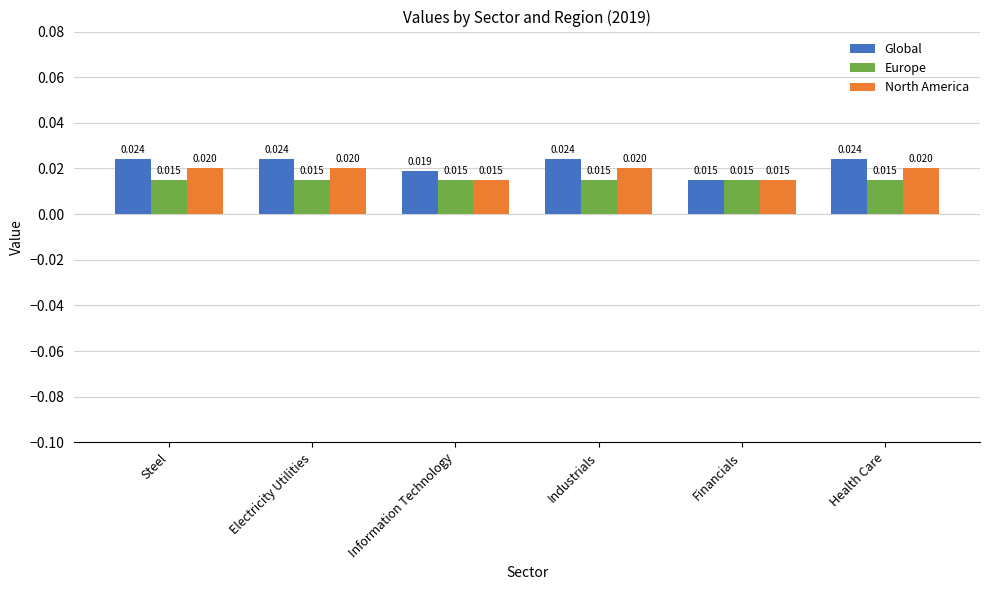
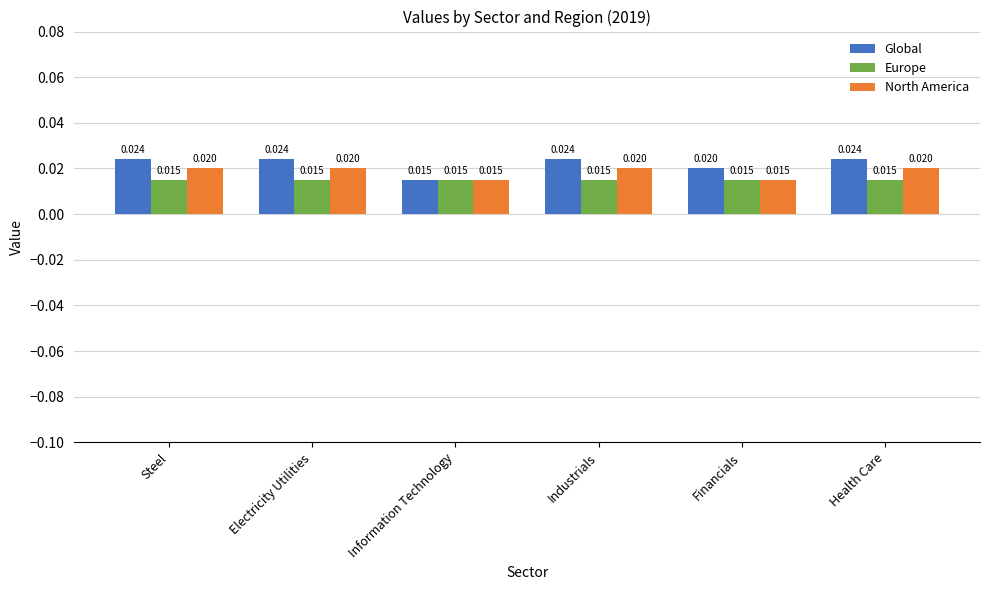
Global, Information Technology: 0.019 -> 0.015
Global, Financials: 0.015 -> 0.020
